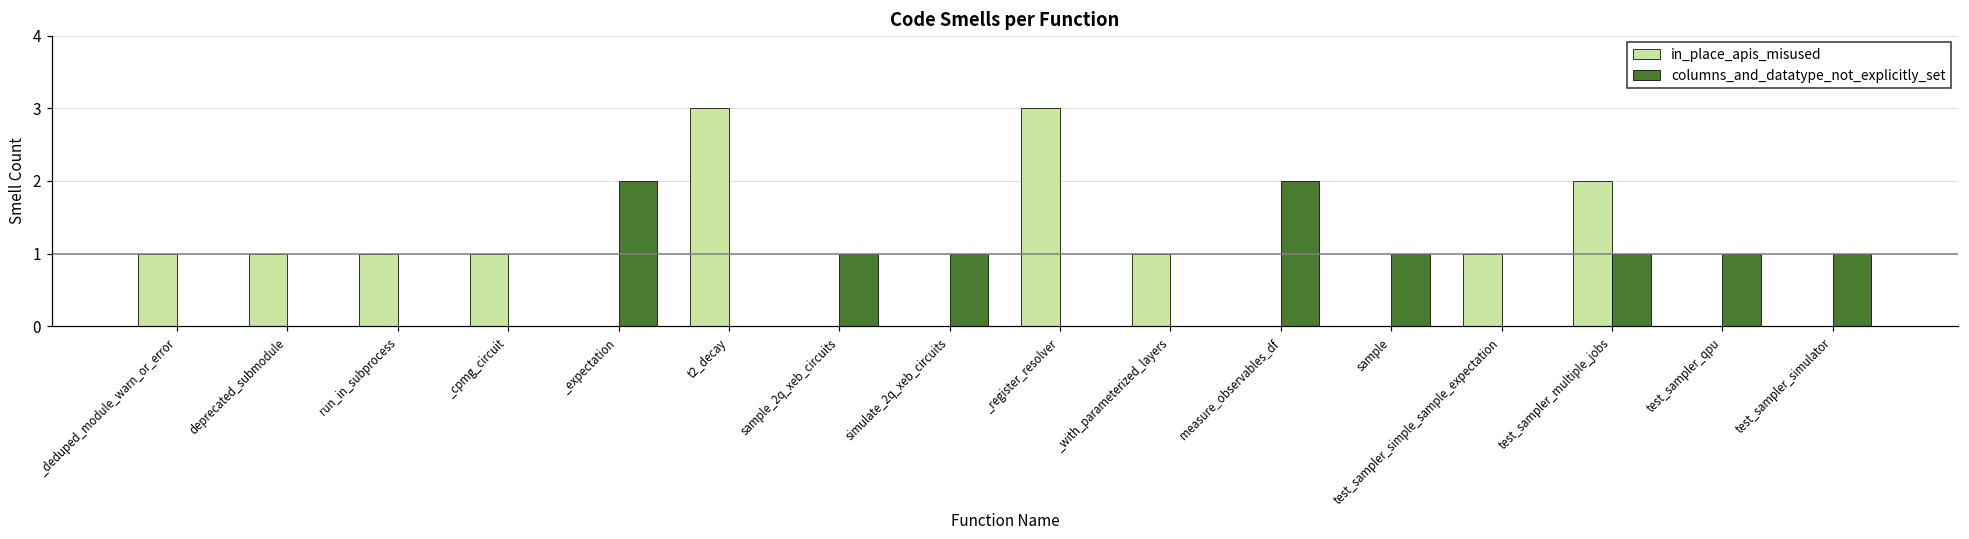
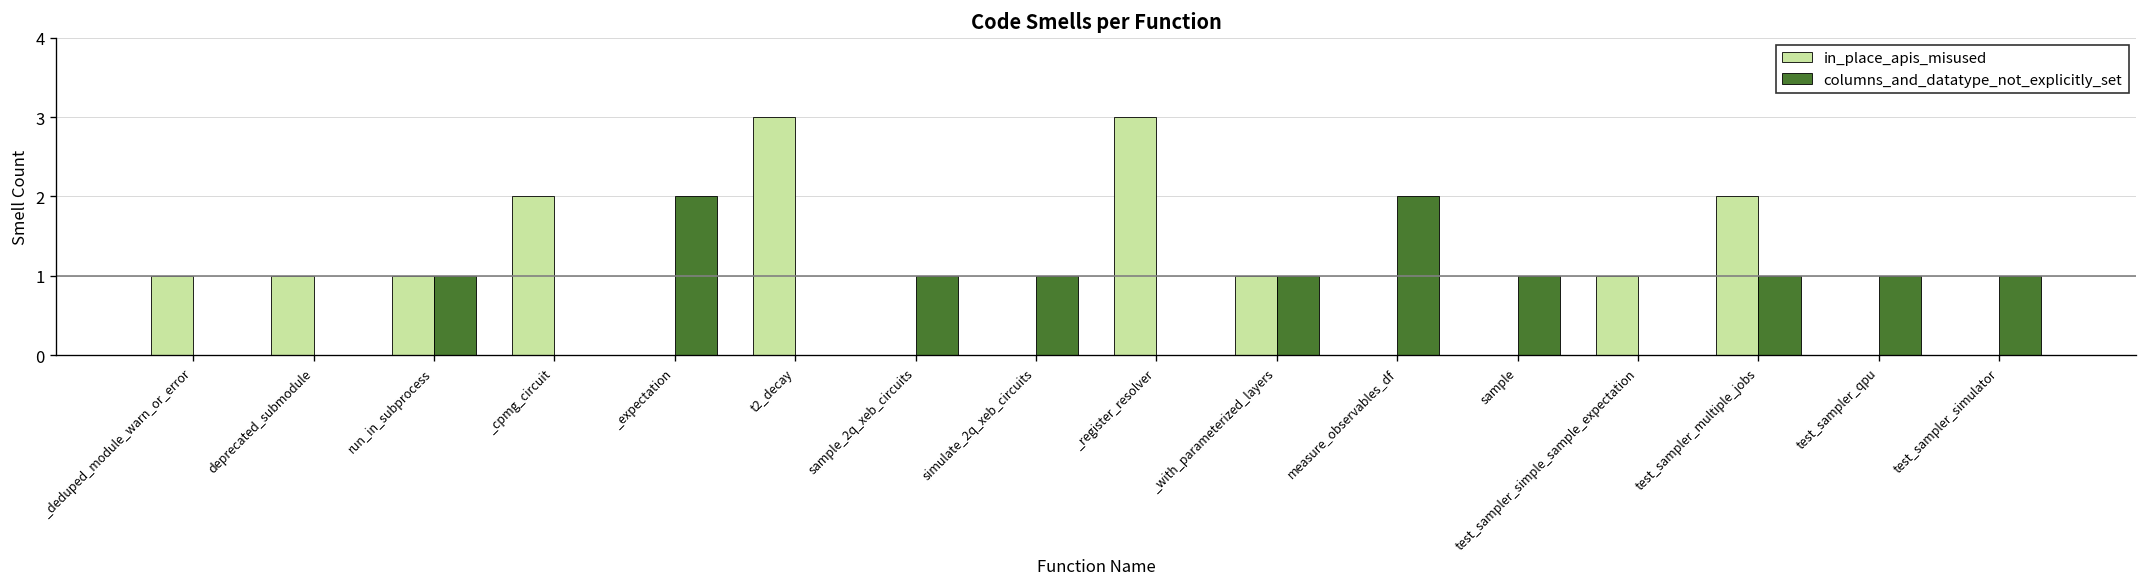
columns_and_datatype_not_explicitly_set, run_in_subprocess: 0 -> 1
in_place_apis_misused, _cpmg_circuit: 1 -> 2
columns_and_datatype_not_explicitly_set, _with_parameterized_layers: 0 -> 1
